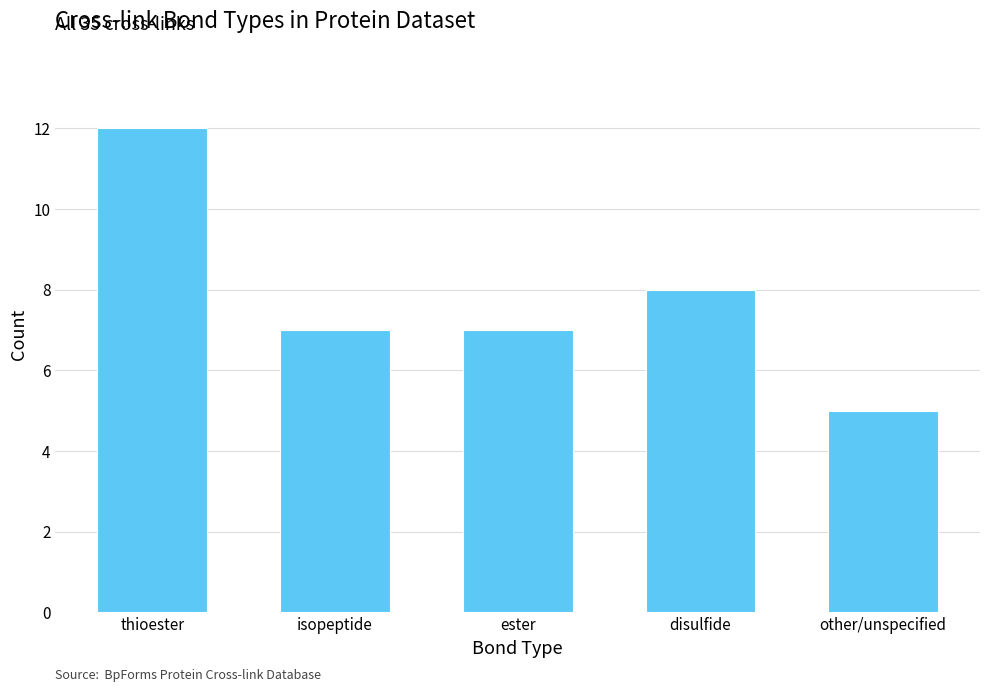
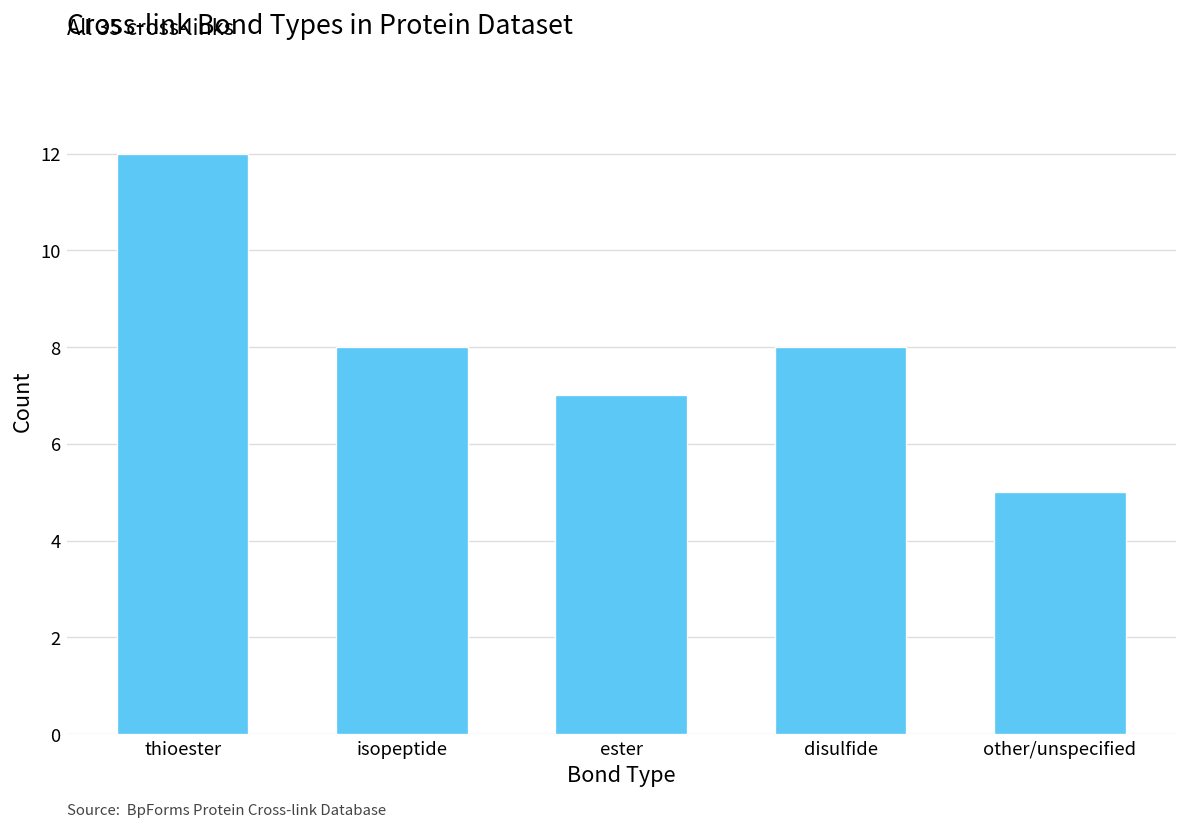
isopeptide: 7 -> 8
